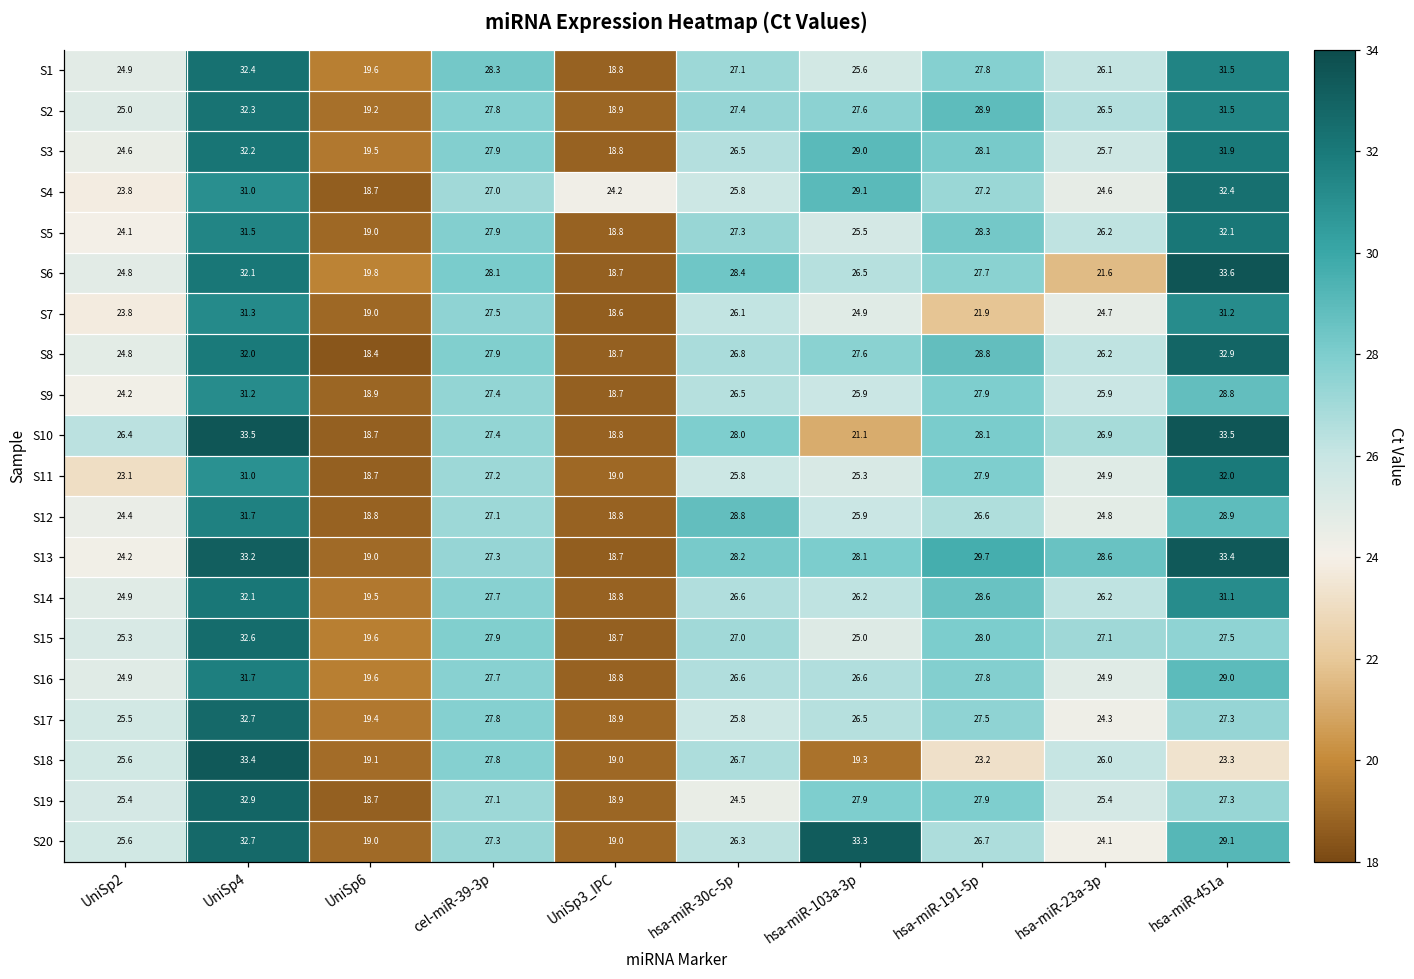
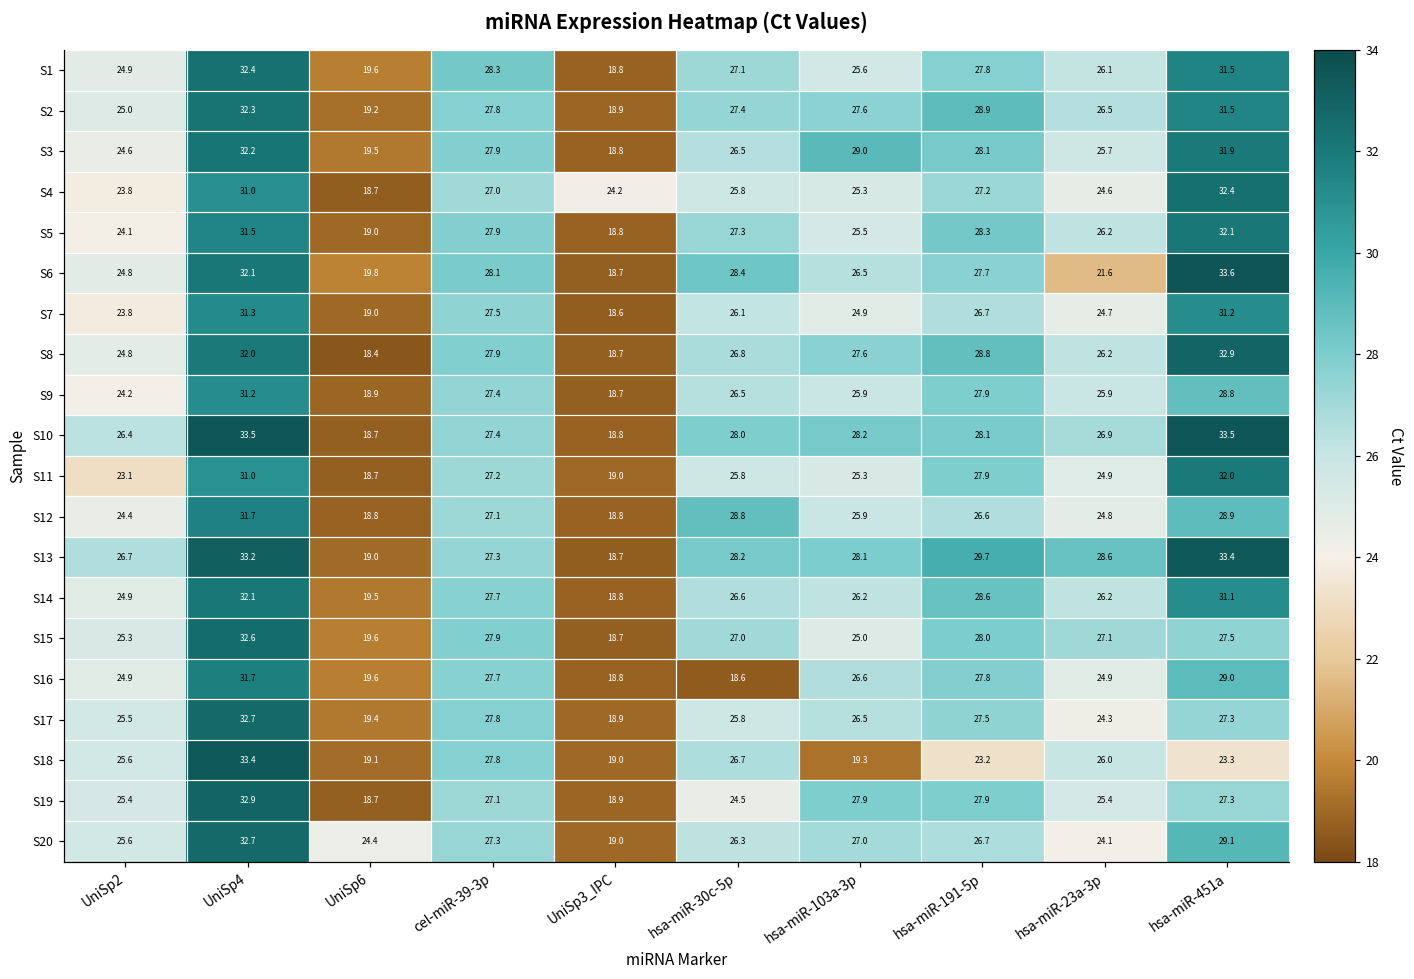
S4, hsa-miR-103a-3p: 29.1 -> 25.3
S7, hsa-miR-191-5p: 21.9 -> 26.7
S10, hsa-miR-103a-3p: 21.1 -> 28.2
S13, UniSp2: 24.2 -> 26.7
S16, hsa-miR-30c-5p: 26.6 -> 18.6
S20, UniSp6: 19.0 -> 24.4
S20, hsa-miR-103a-3p: 33.3 -> 27.0
